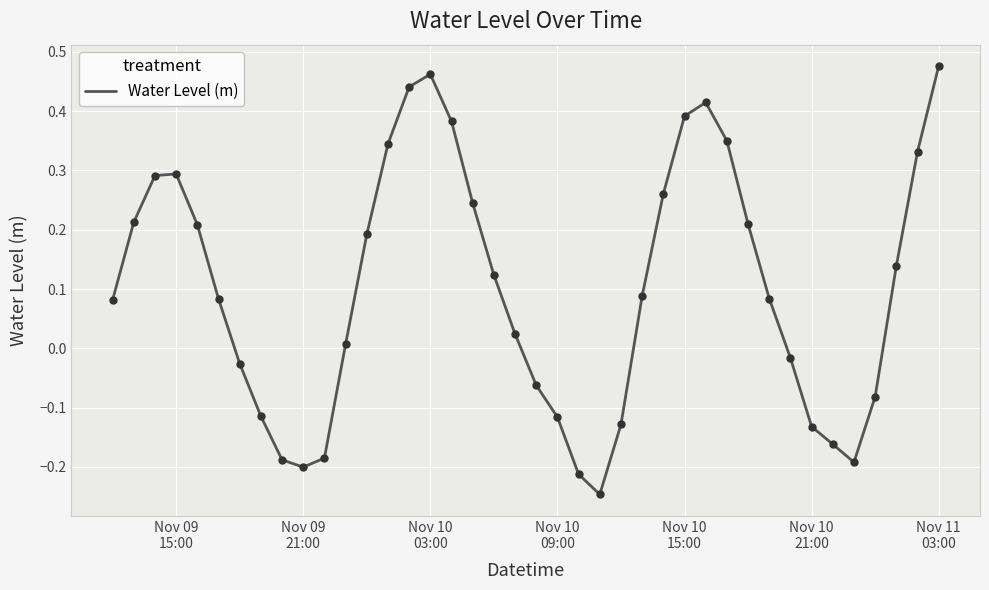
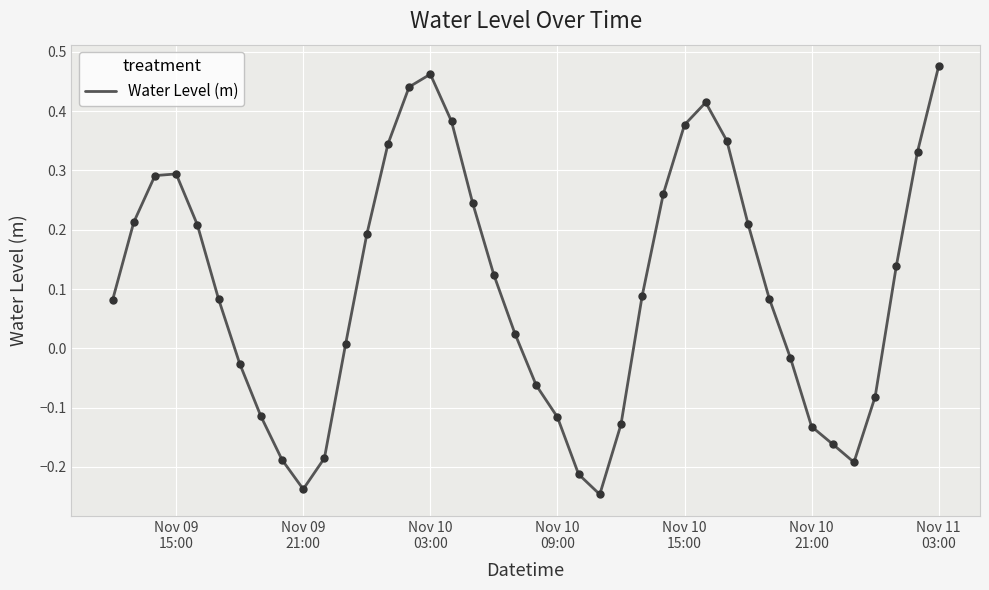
Nov 09 21:00: -0.20 -> -0.24
Nov 10 15:00: 0.39 -> 0.38
